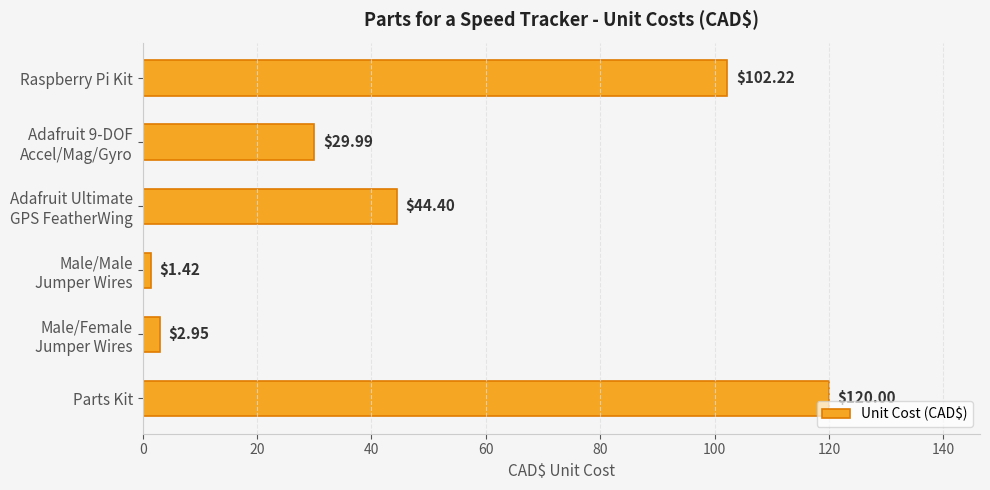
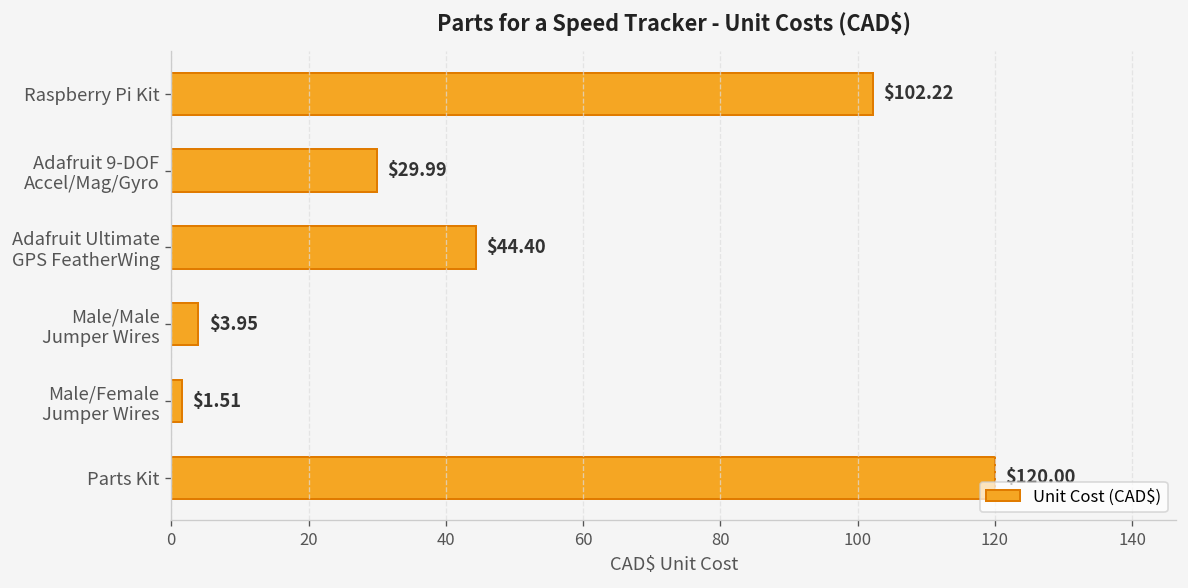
Male/Male Jumper Wires: $1.42 -> $3.95
Male/Female Jumper Wires: $2.95 -> $1.51
